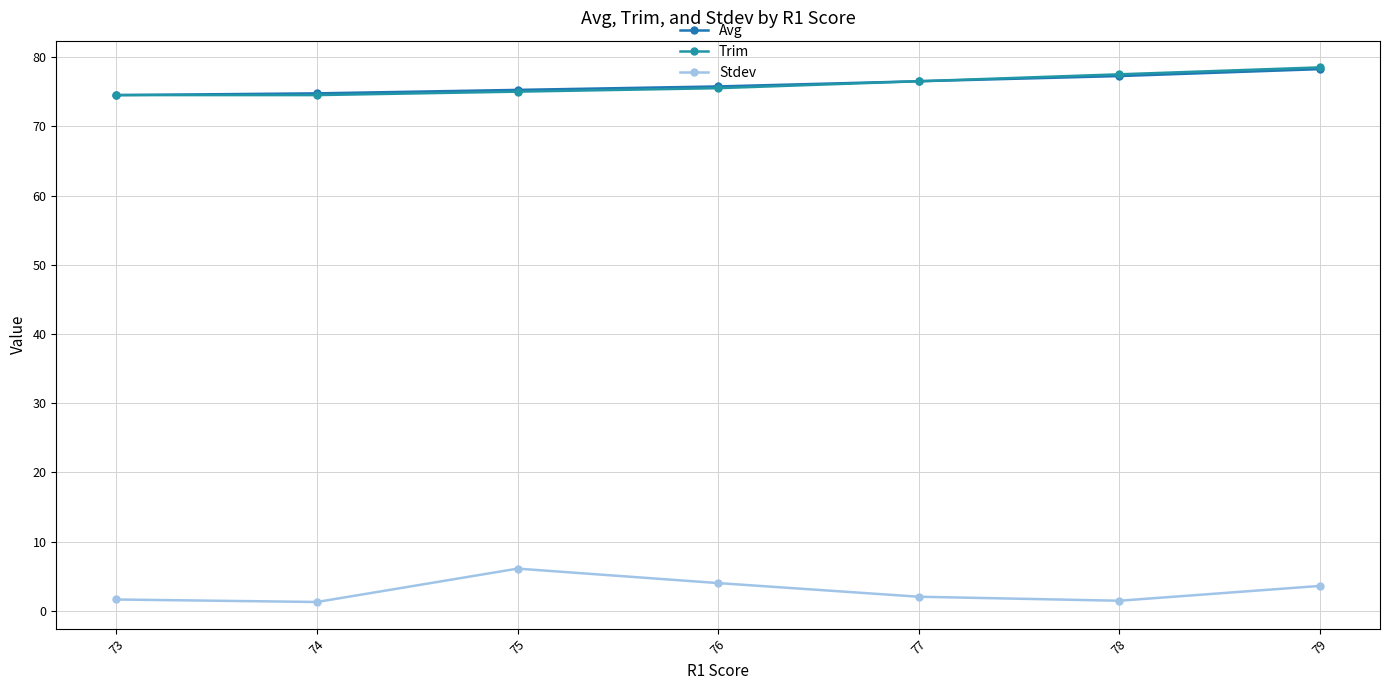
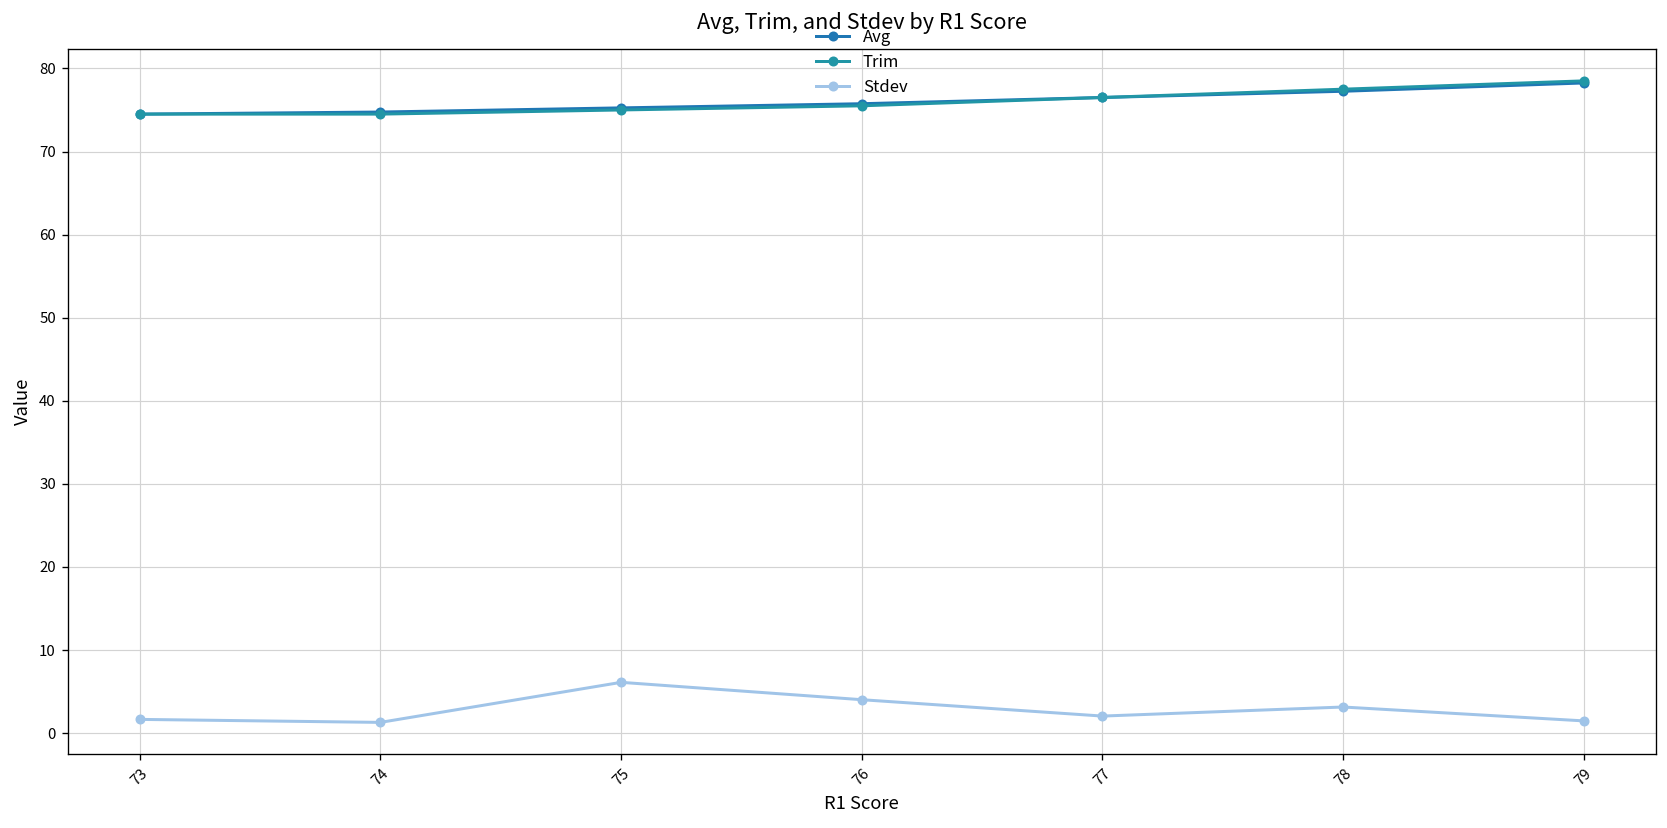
Stdev, 78: 1 -> 3
Stdev, 79: 4 -> 1
